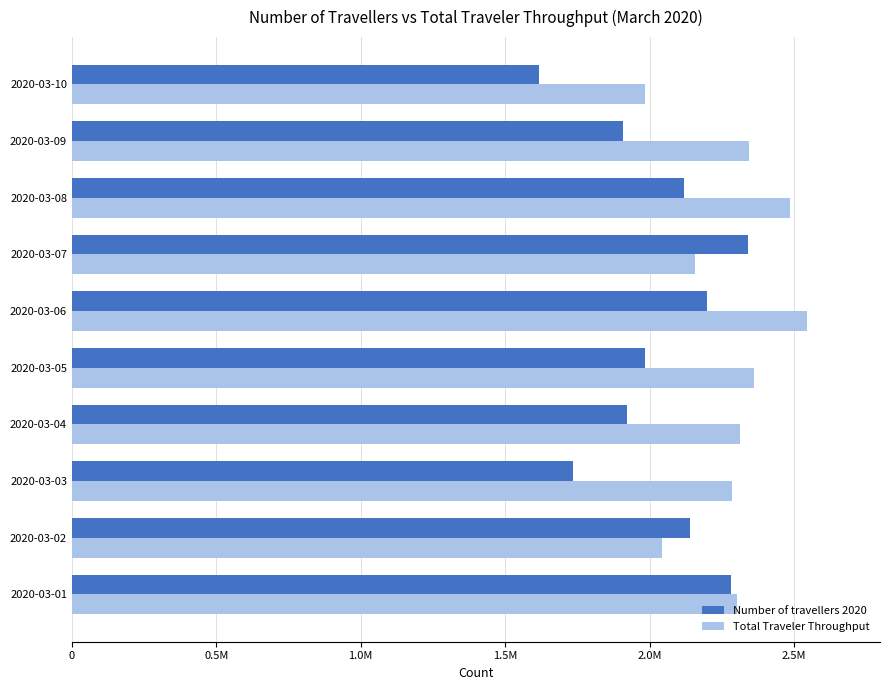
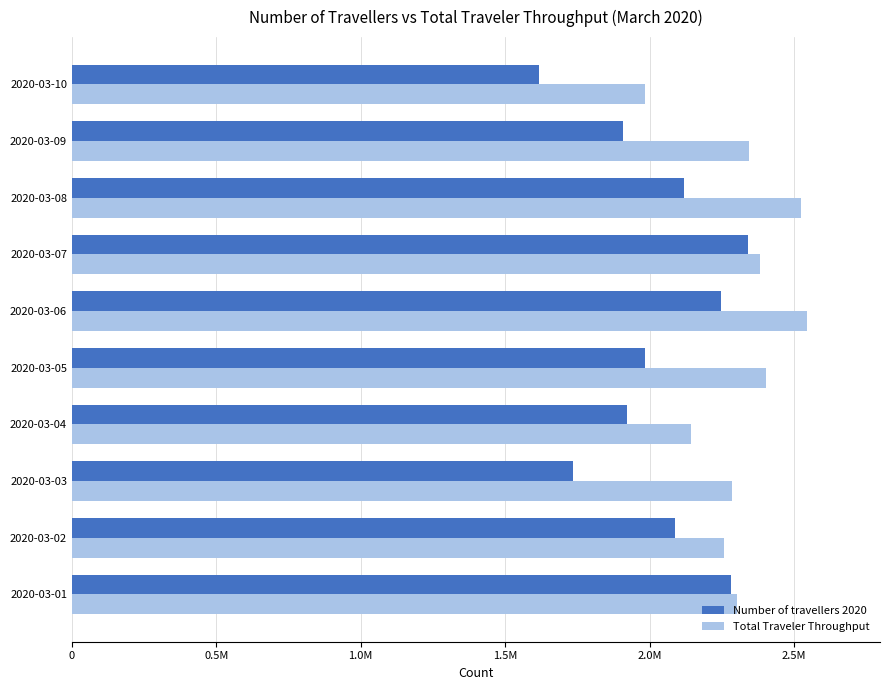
Total Traveler Throughput, 2020-03-08: 2490000 -> 2520000
Total Traveler Throughput, 2020-03-07: 2160000 -> 2380000
Number of travellers 2020, 2020-03-06: 2200000 -> 2250000
Total Traveler Throughput, 2020-03-05: 2360000 -> 2400000
Total Traveler Throughput, 2020-03-04: 2310000 -> 2140000
Number of travellers 2020, 2020-03-02: 2140000 -> 2090000
Total Traveler Throughput, 2020-03-02: 2040000 -> 2260000
